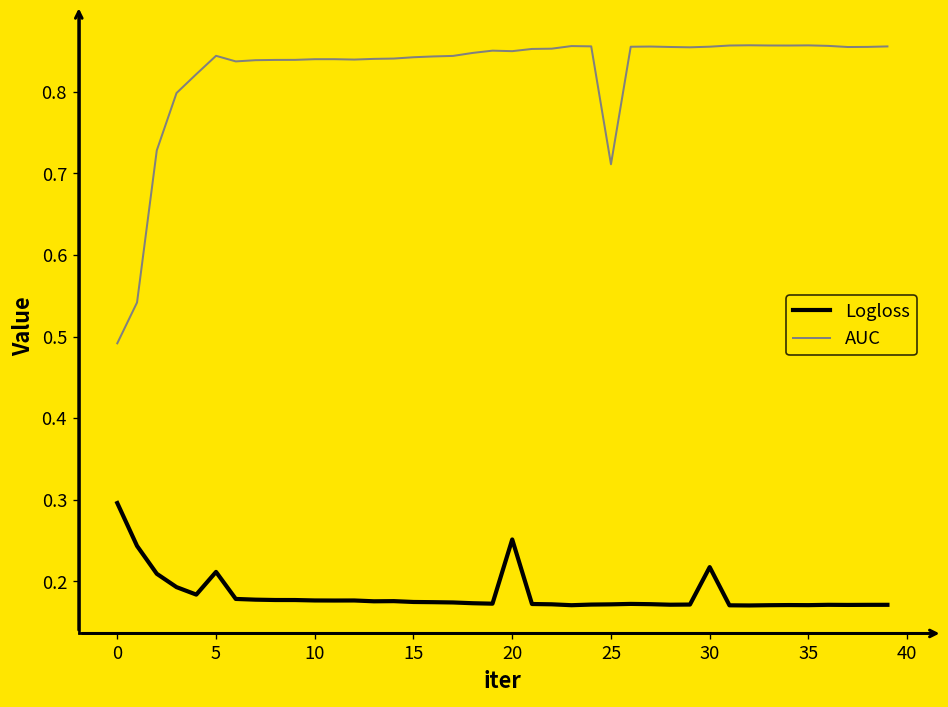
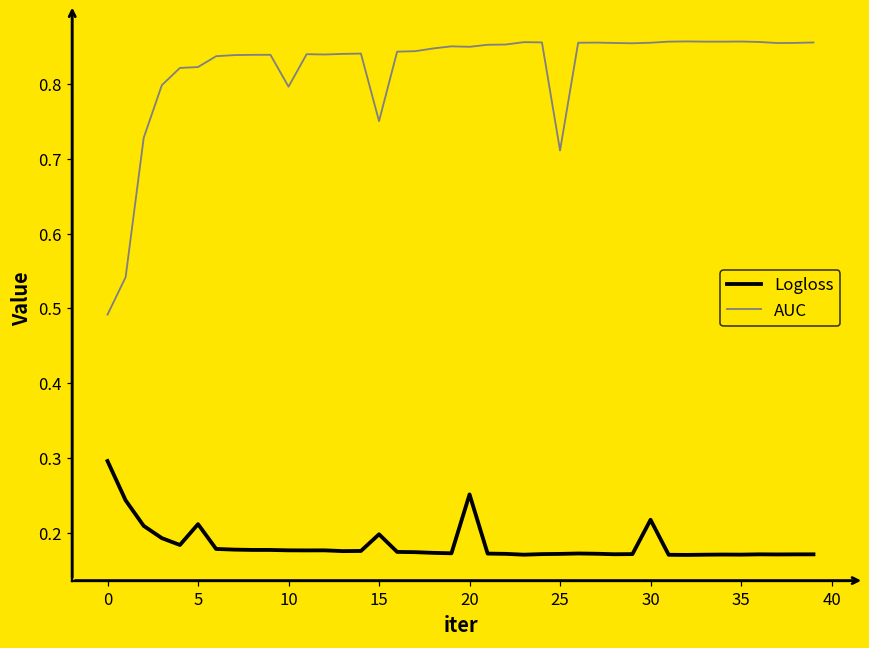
AUC, 5: 0.84 -> 0.82
AUC, 10: 0.84 -> 0.80
Logloss, 15: 0.17 -> 0.20
AUC, 15: 0.84 -> 0.75
